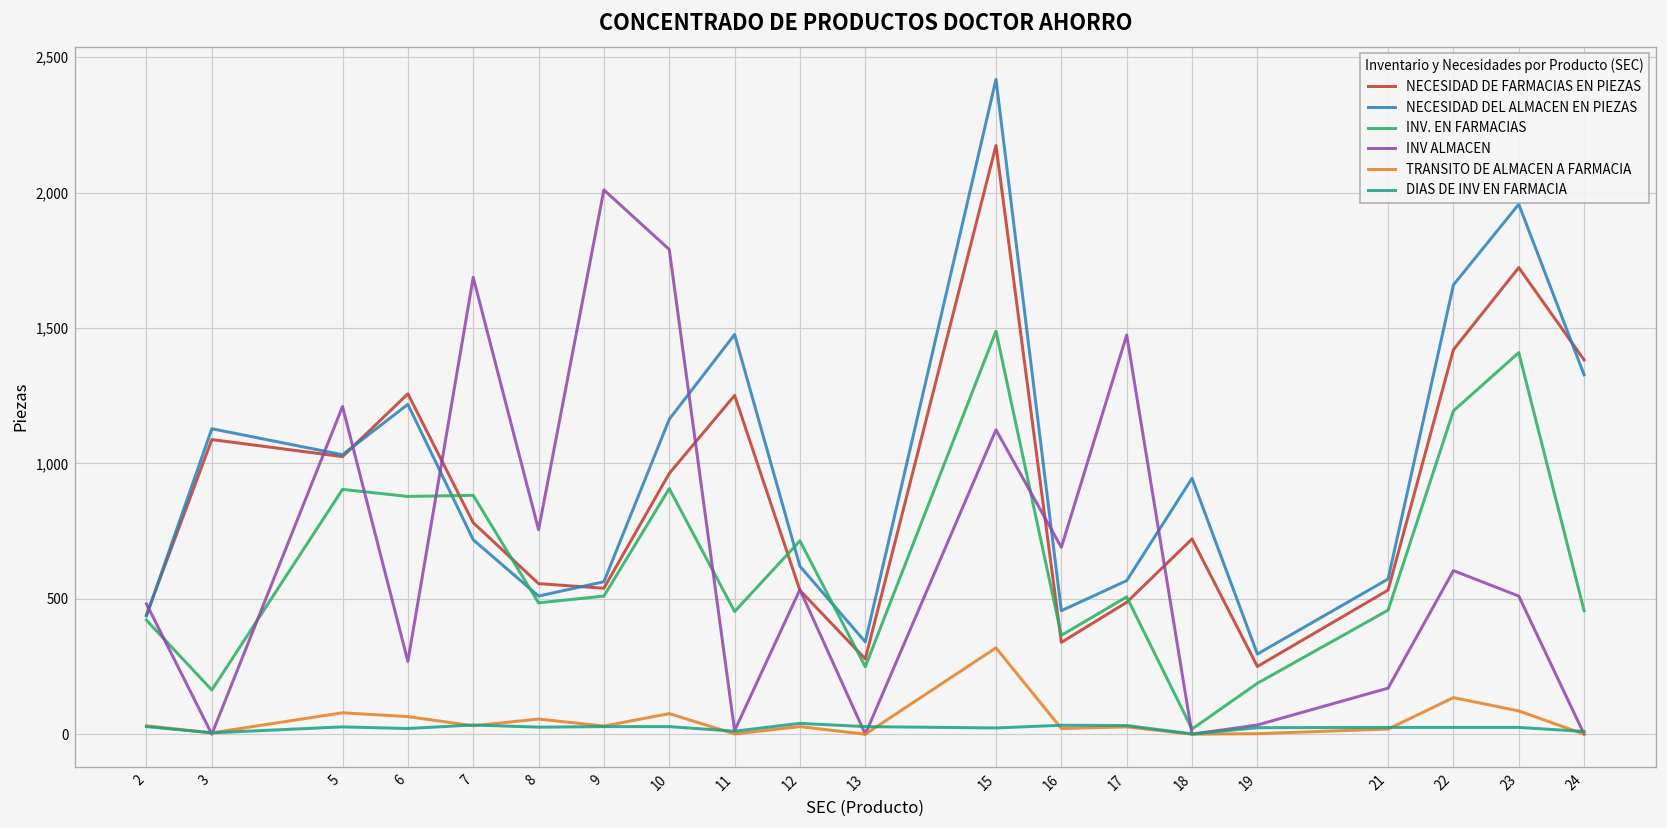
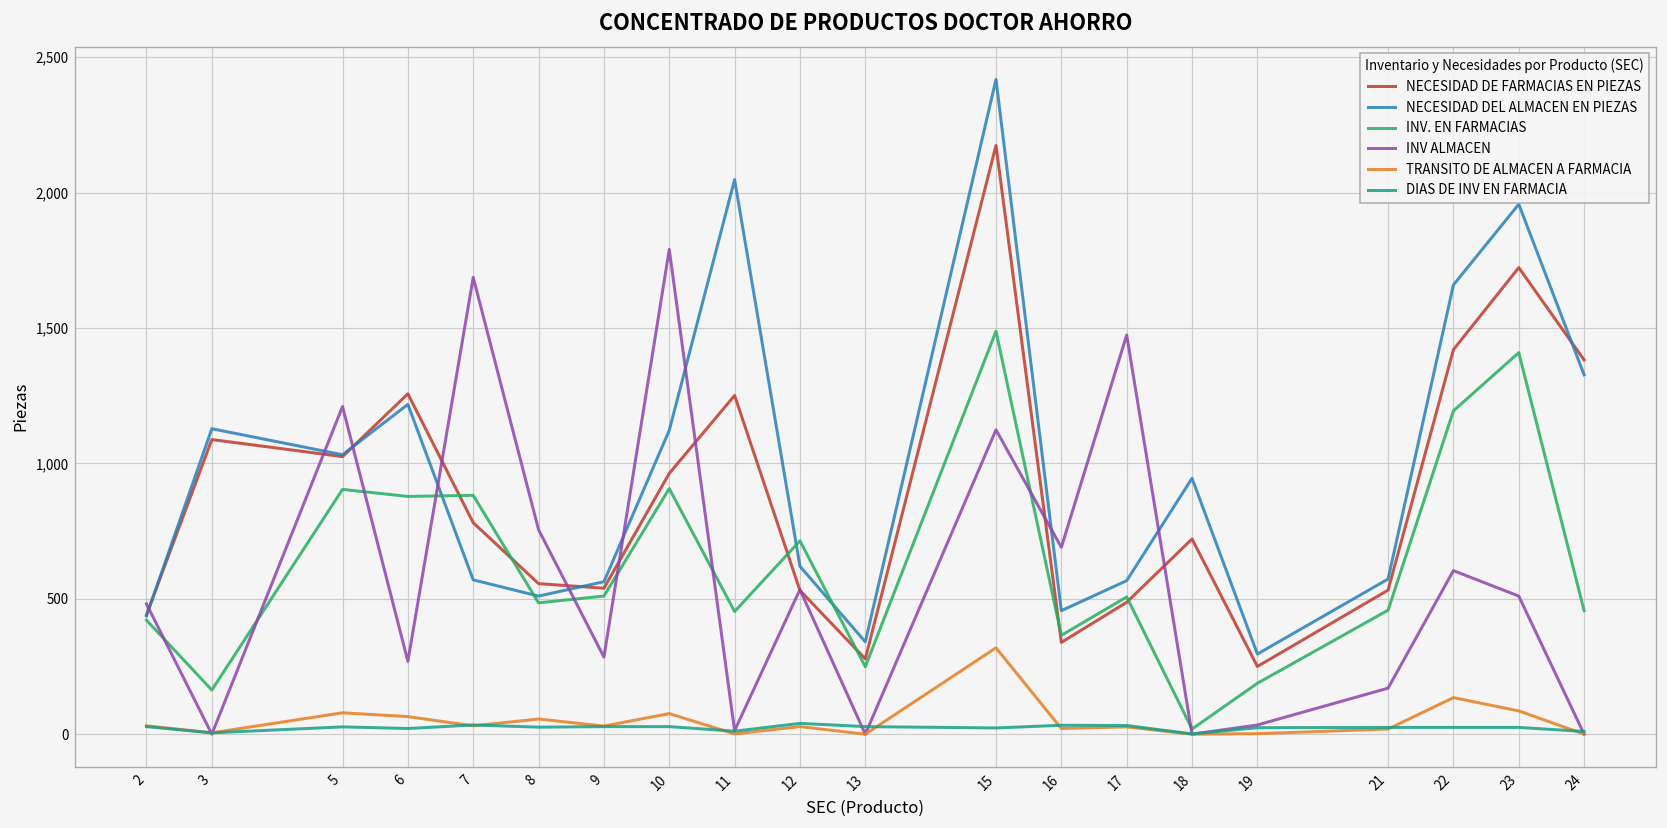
NECESIDAD DEL ALMACEN EN PIEZAS, 7: 720 -> 570
INV ALMACEN, 9: 2,010 -> 290
NECESIDAD DEL ALMACEN EN PIEZAS, 10: 1,160 -> 1,120
NECESIDAD DEL ALMACEN EN PIEZAS, 11: 1,480 -> 2,050
